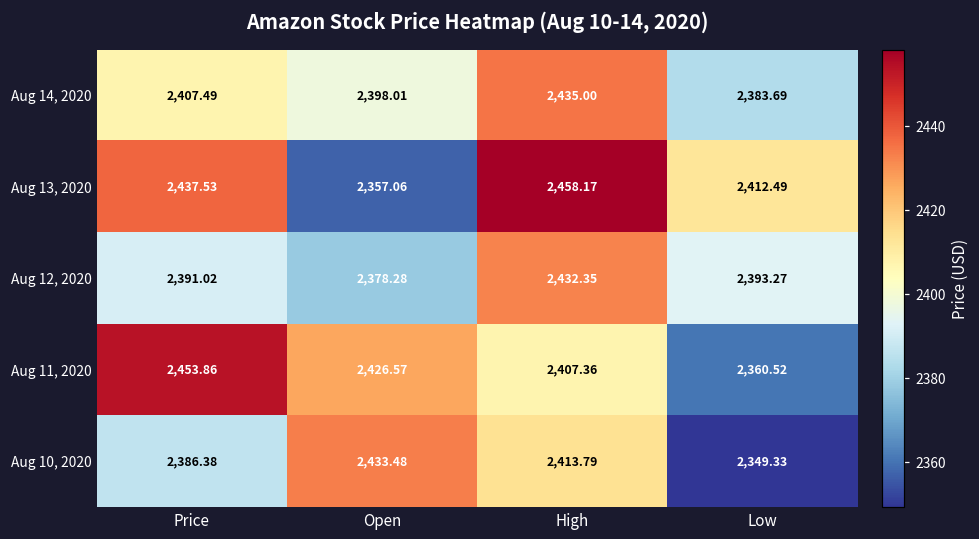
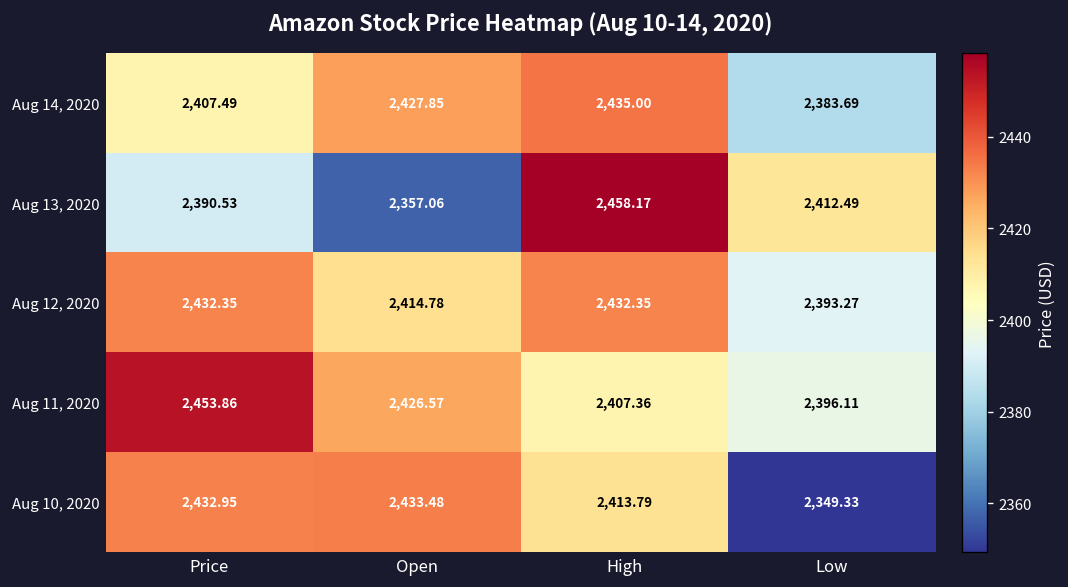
Aug 14, 2020, Open: 2,398.01 -> 2,427.85
Aug 13, 2020, Price: 2,437.53 -> 2,390.53
Aug 12, 2020, Price: 2,391.02 -> 2,432.35
Aug 12, 2020, Open: 2,378.28 -> 2,414.78
Aug 11, 2020, Low: 2,360.52 -> 2,396.11
Aug 10, 2020, Price: 2,386.38 -> 2,432.95
